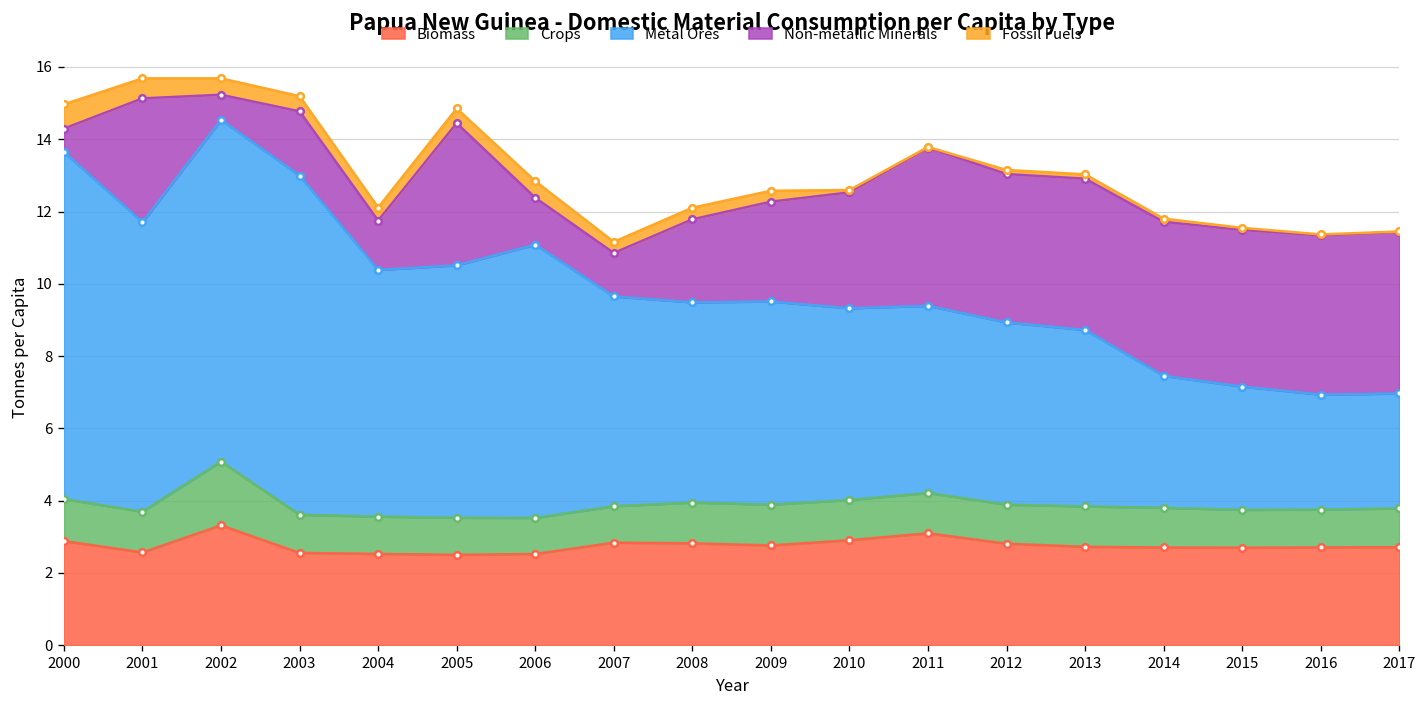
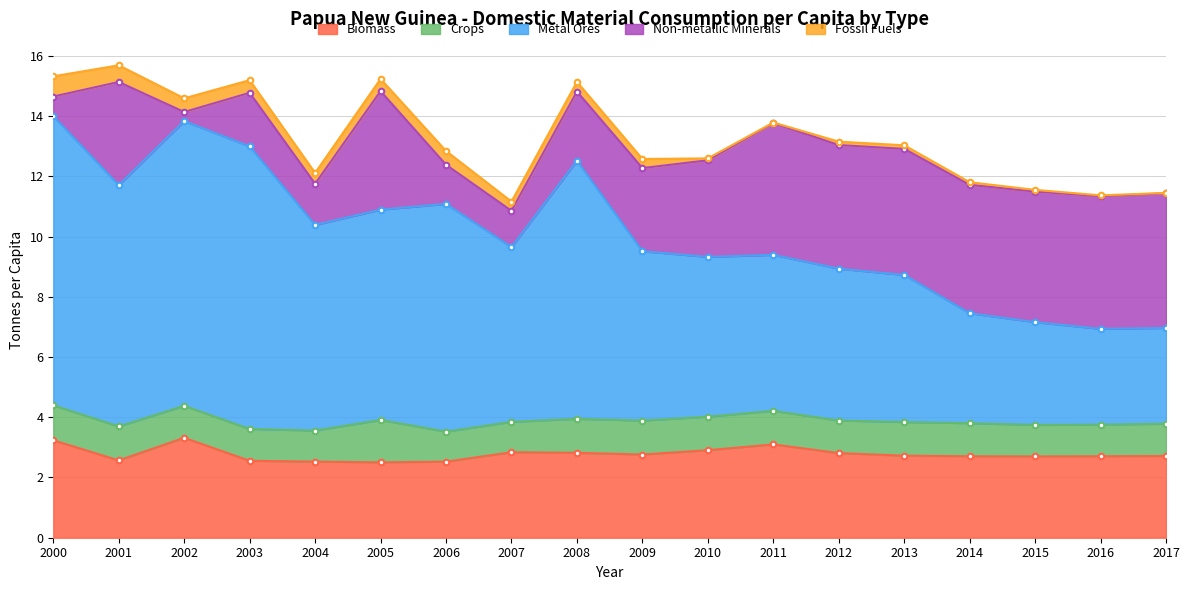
Biomass, 2000: 2.9 -> 3.2
Crops, 2002: 1.8 -> 1.1
Non-metallic Minerals, 2002: 0.7 -> 0.3
Crops, 2005: 1.0 -> 1.4
Metal Ores, 2008: 5.5 -> 8.6
